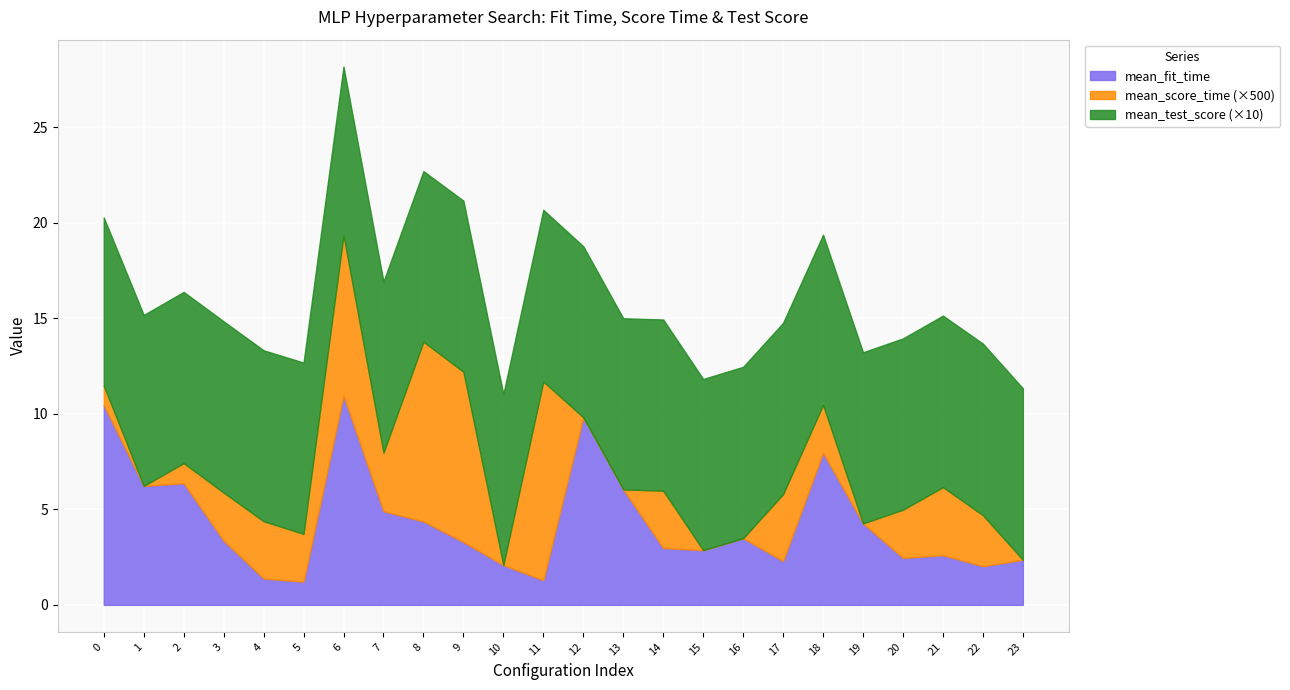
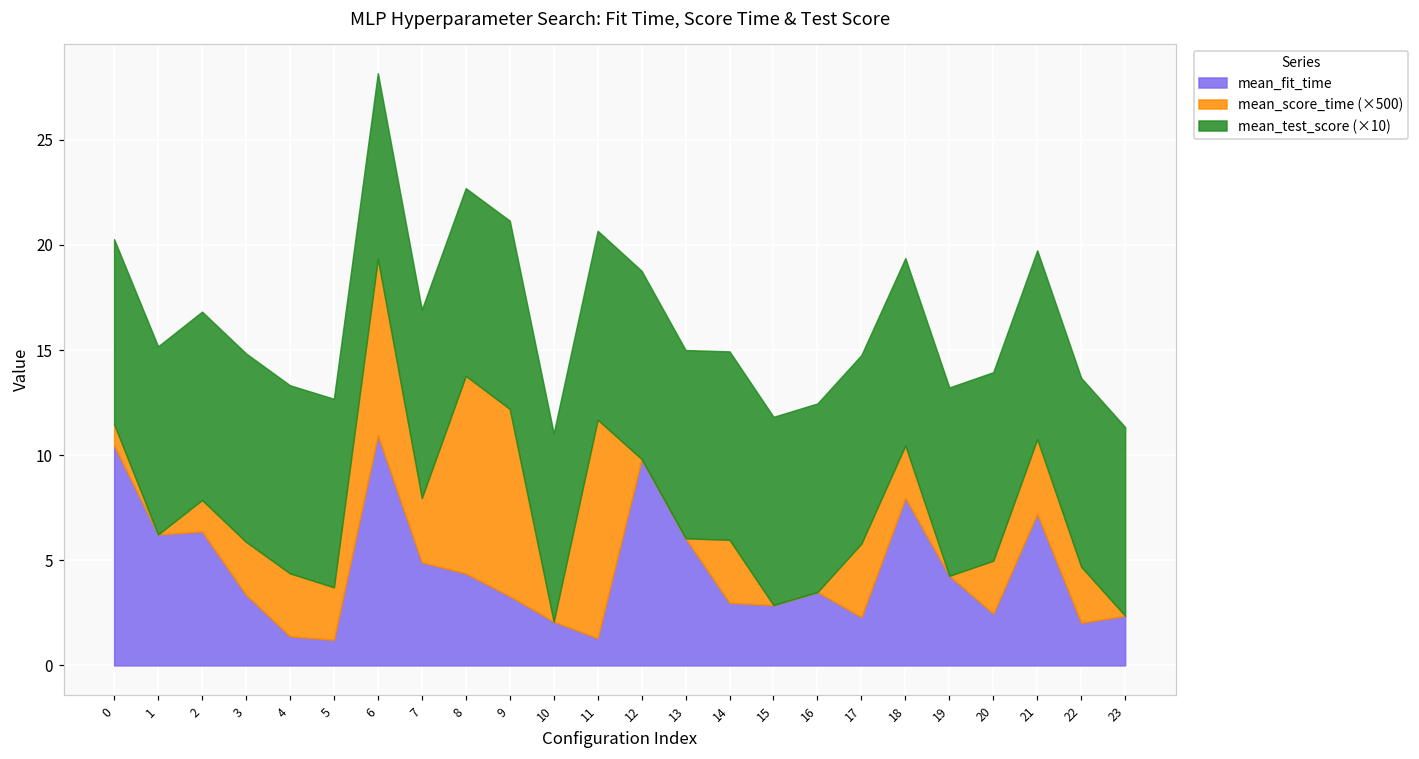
mean_score_time (×500), 2: 1.1 -> 1.5
mean_fit_time, 21: 2.6 -> 7.2
